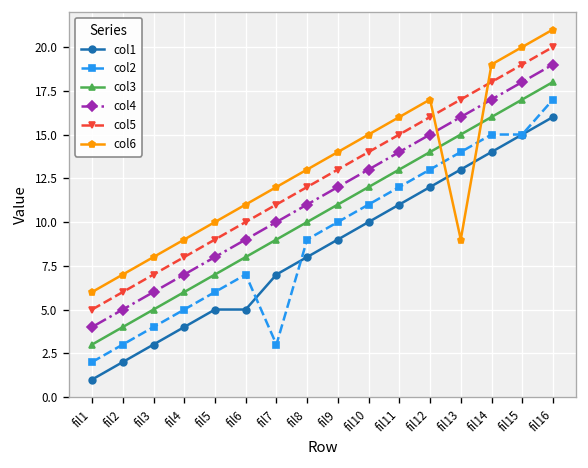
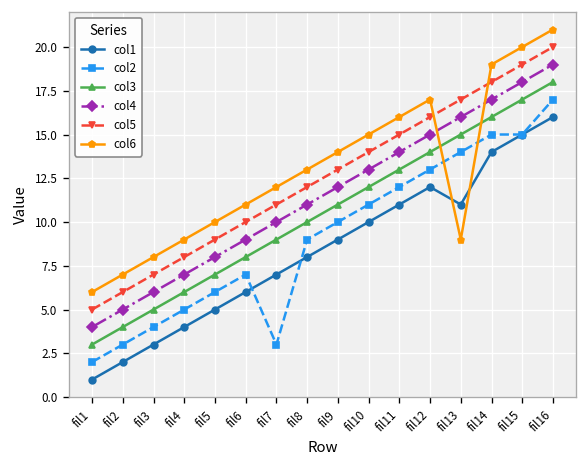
col1, fil6: 5 -> 6
col1, fil13: 13 -> 11
